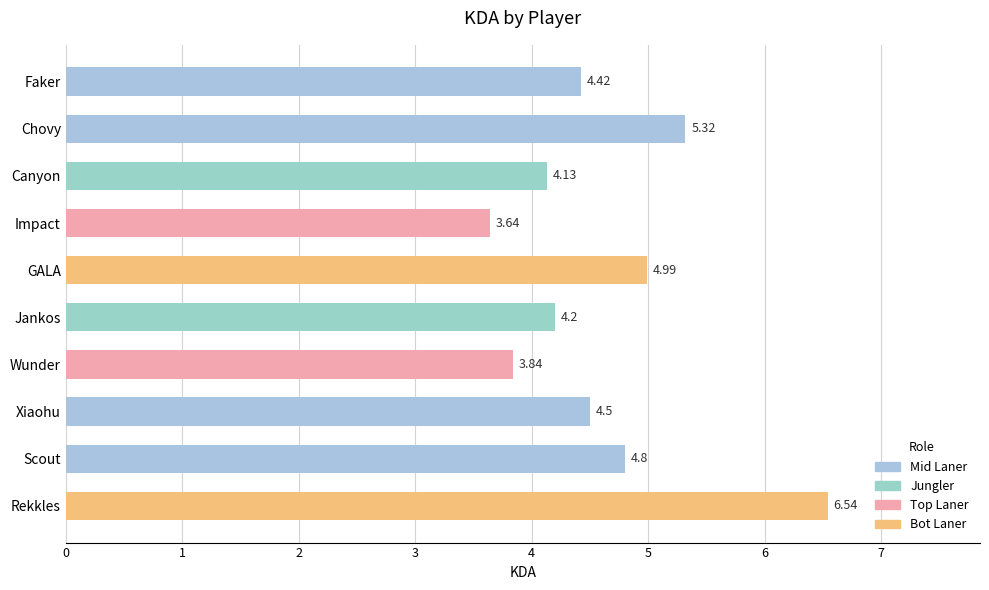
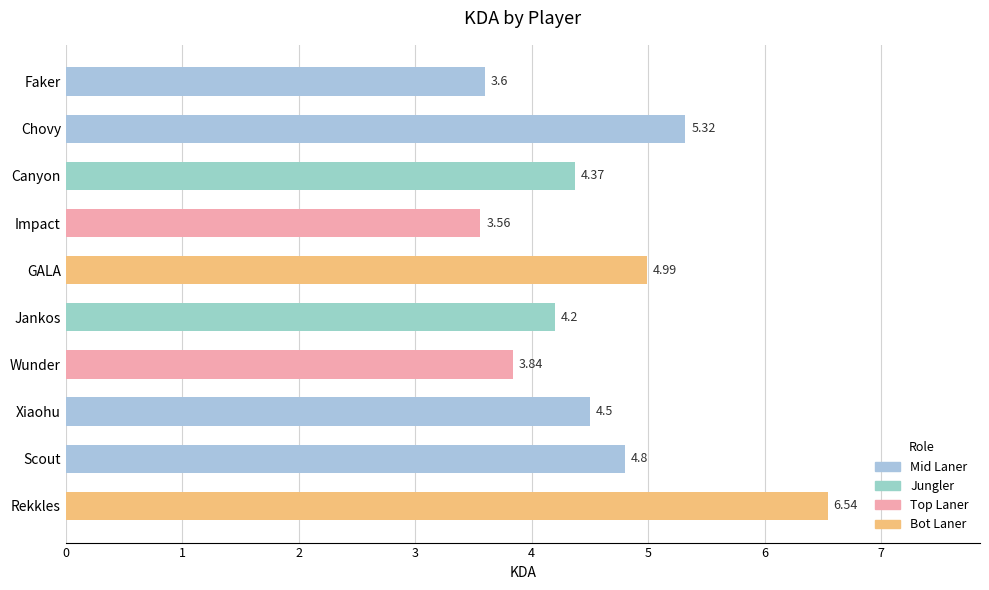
Faker: 4.42 -> 3.6
Canyon: 4.13 -> 4.37
Impact: 3.64 -> 3.56
